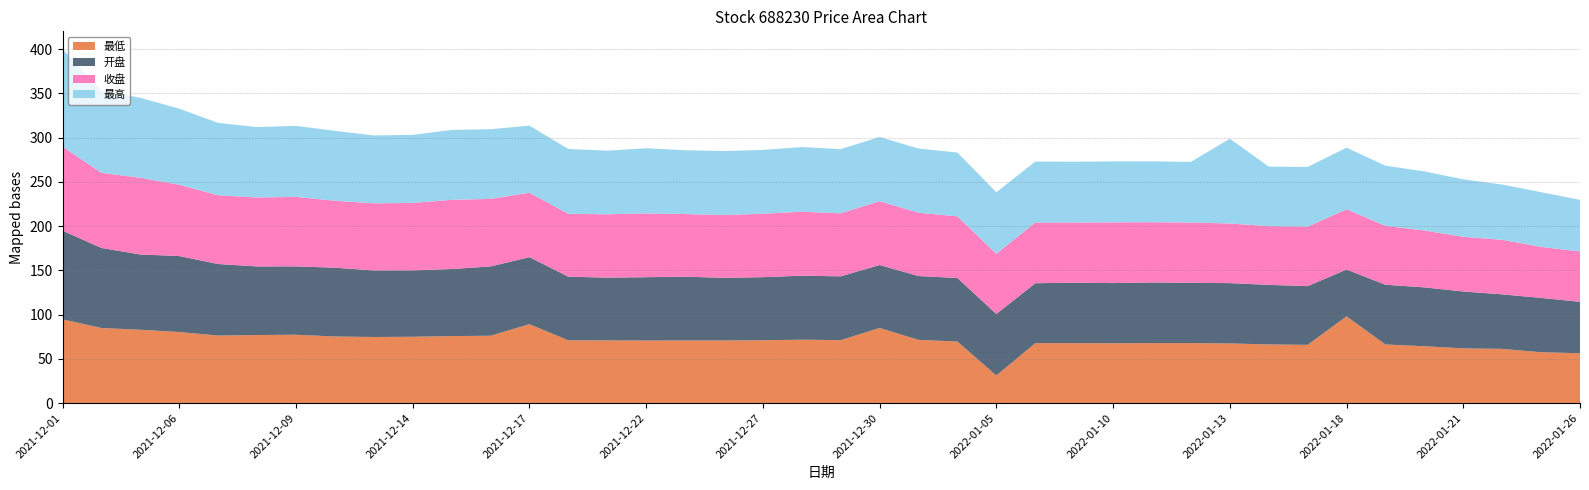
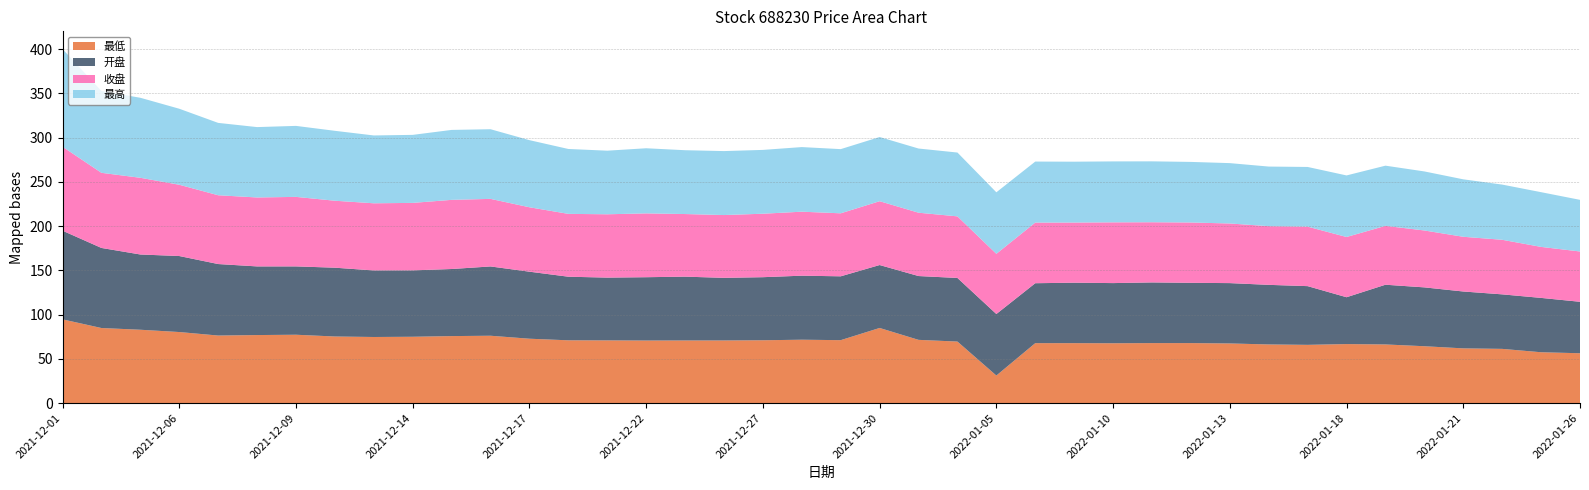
最低, 2021-12-17: 90 -> 70
最高, 2022-01-13: 100 -> 70
最低, 2022-01-18: 100 -> 70
